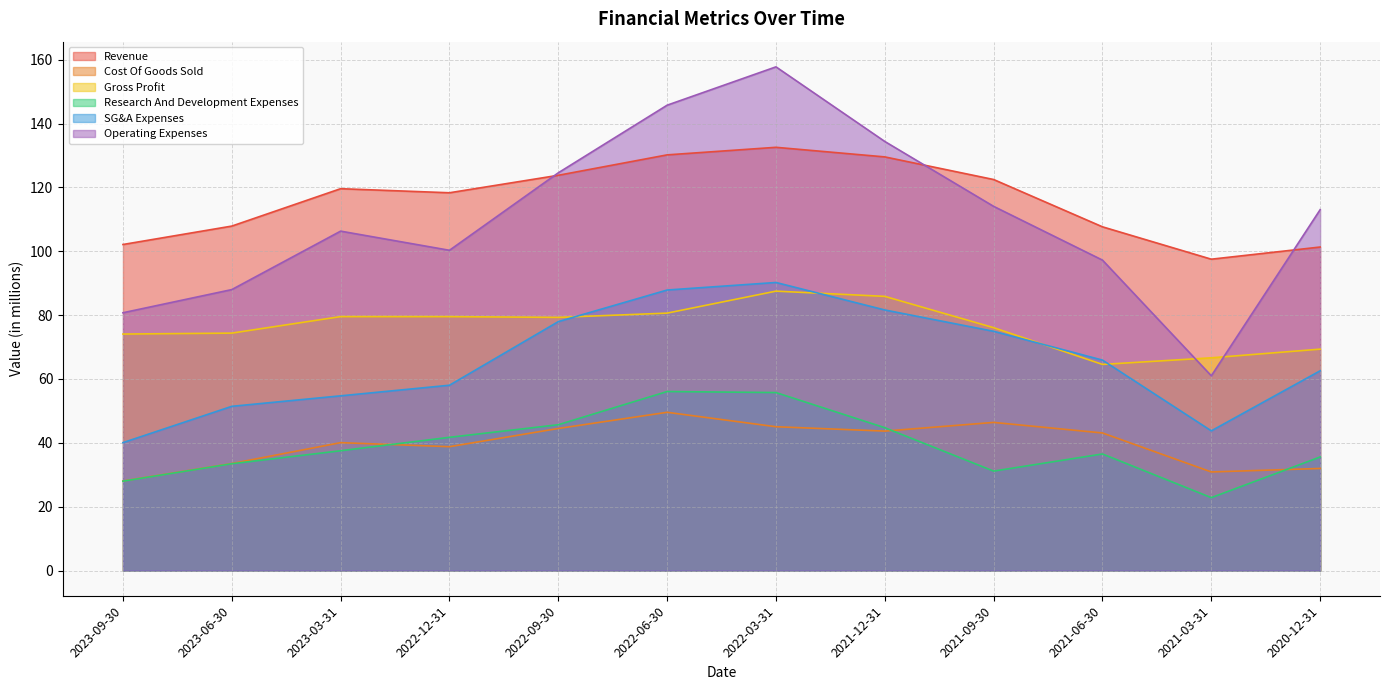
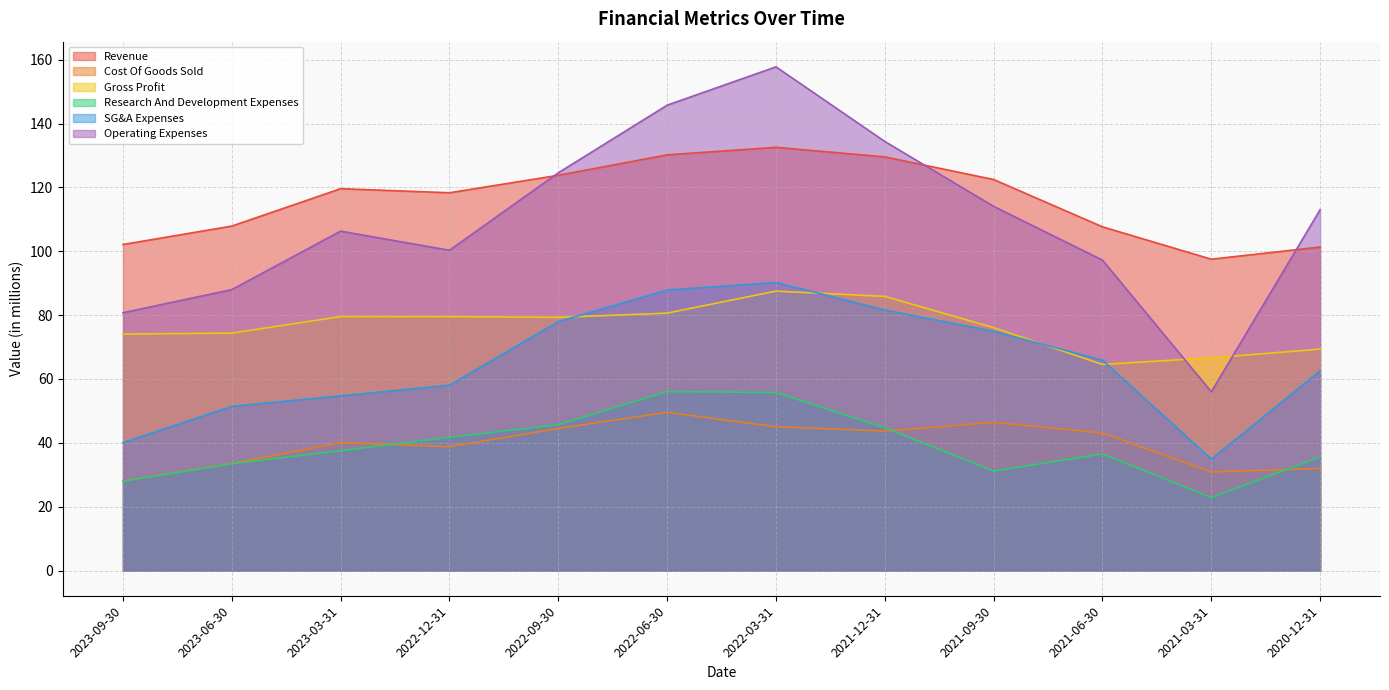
SG&A Expenses, 2021-03-31: 44 -> 35
Operating Expenses, 2021-03-31: 61 -> 56
